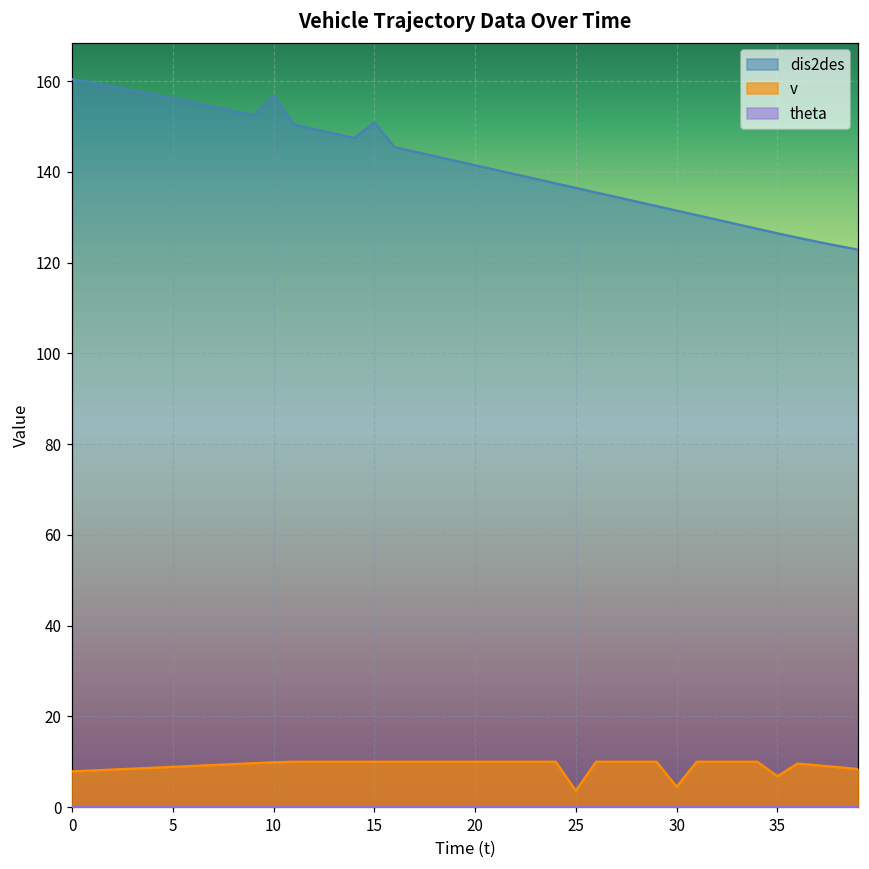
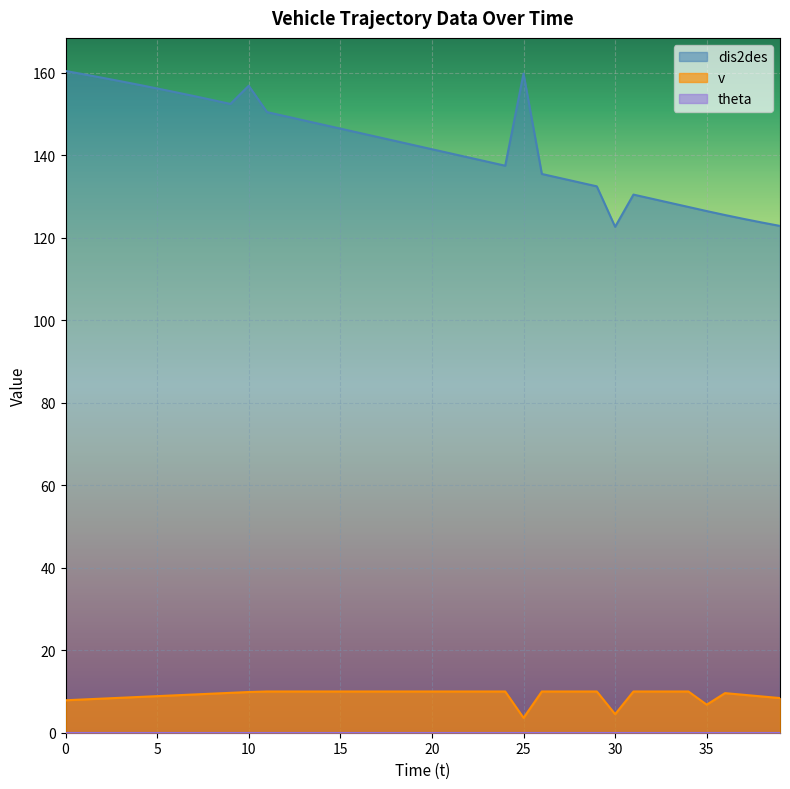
dis2des, 15: 151 -> 146
dis2des, 25: 136 -> 160
dis2des, 30: 131 -> 123
